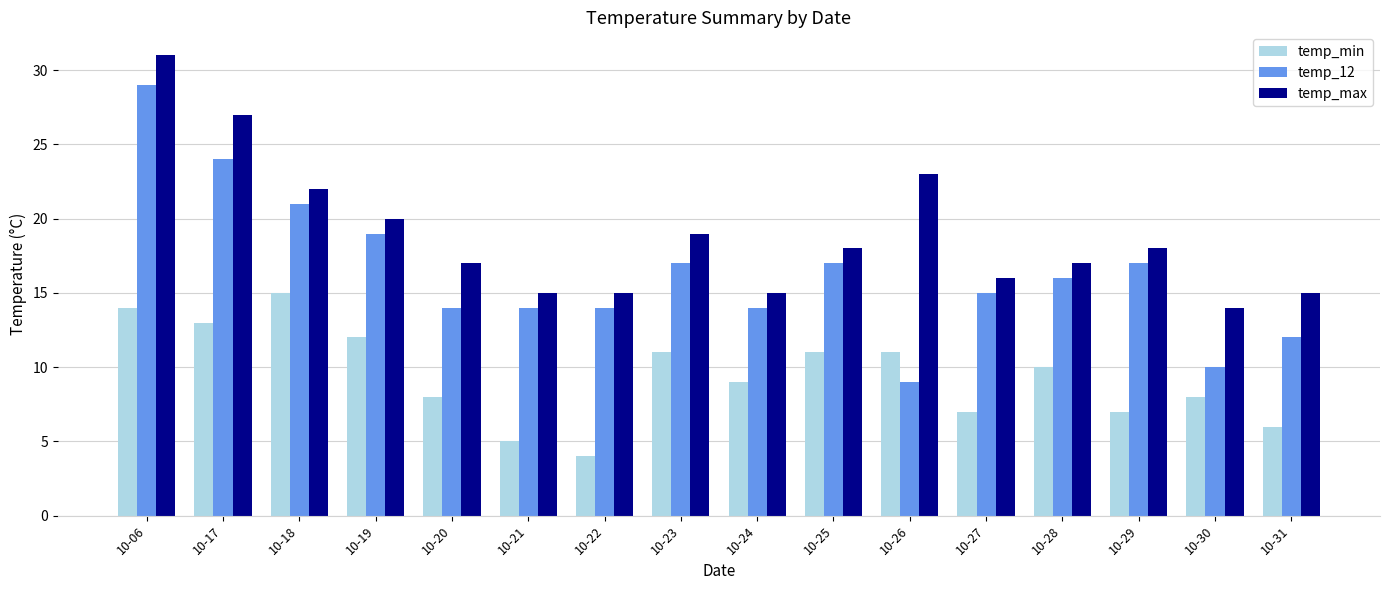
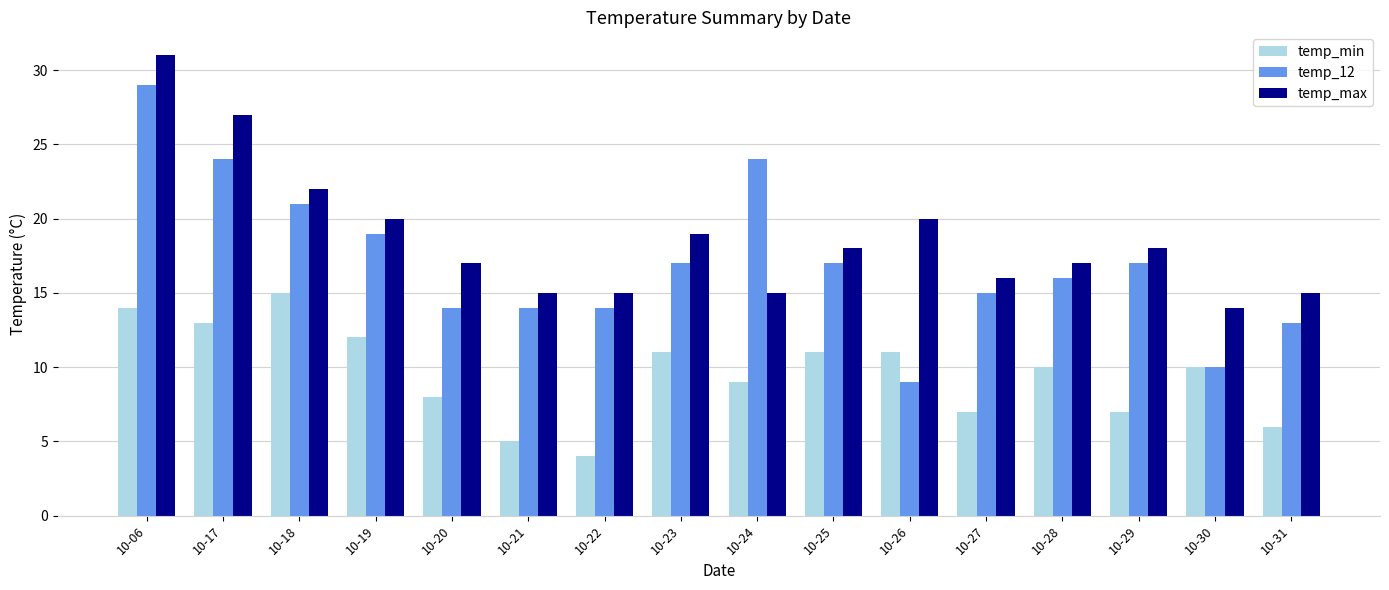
temp_12, 10-24: 14 -> 24
temp_max, 10-26: 23 -> 20
temp_min, 10-30: 8 -> 10
temp_12, 10-31: 12 -> 13
